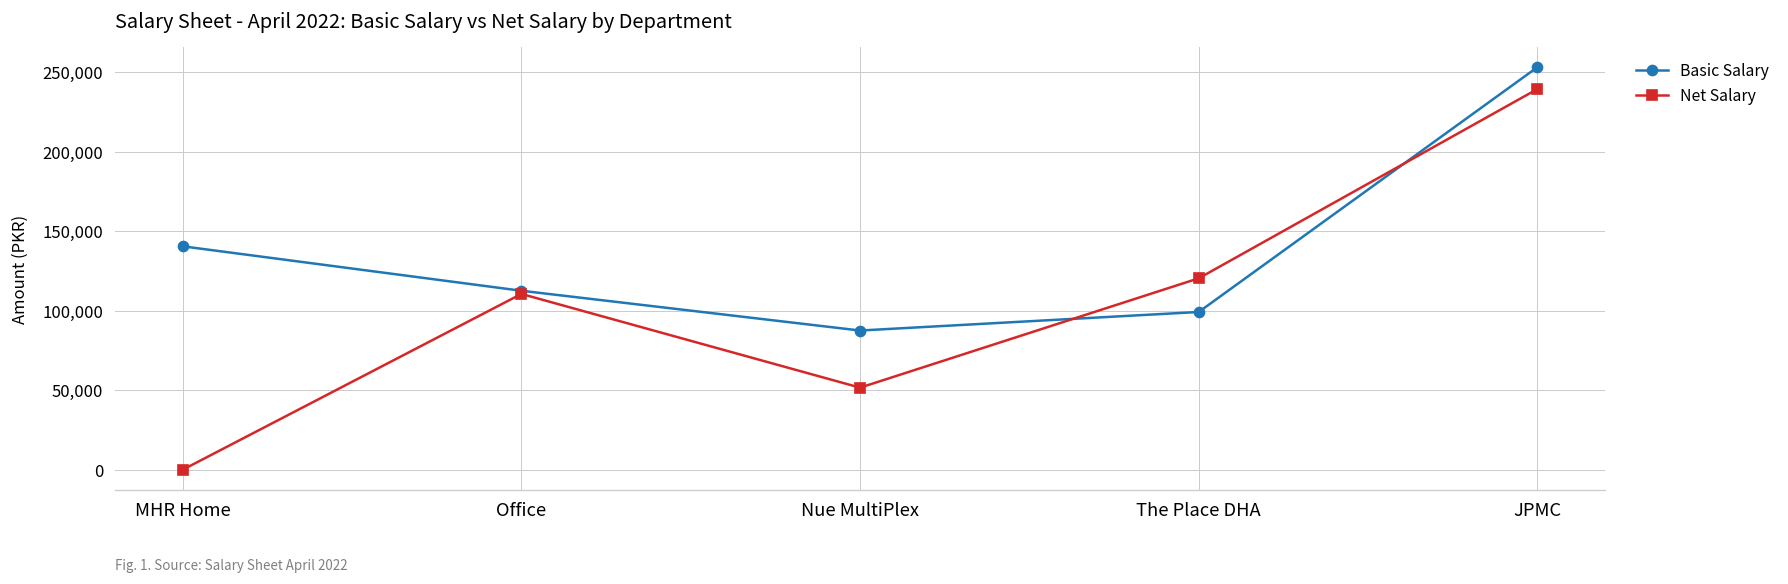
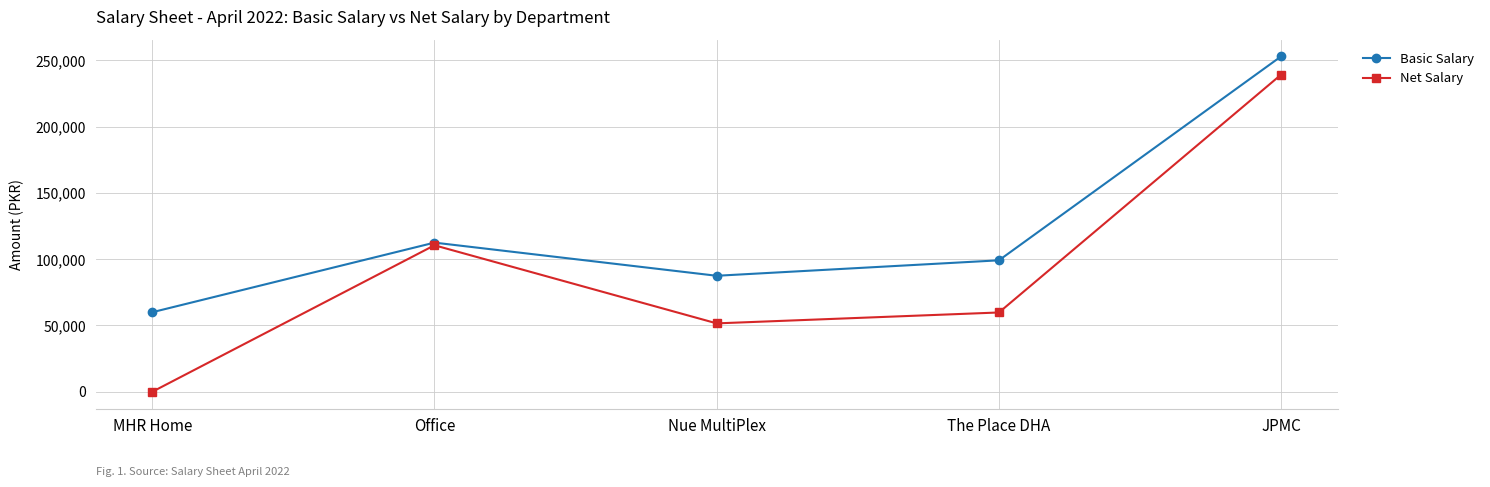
Basic Salary, MHR Home: 140,000 -> 60,000
Net Salary, The Place DHA: 120,000 -> 60,000
